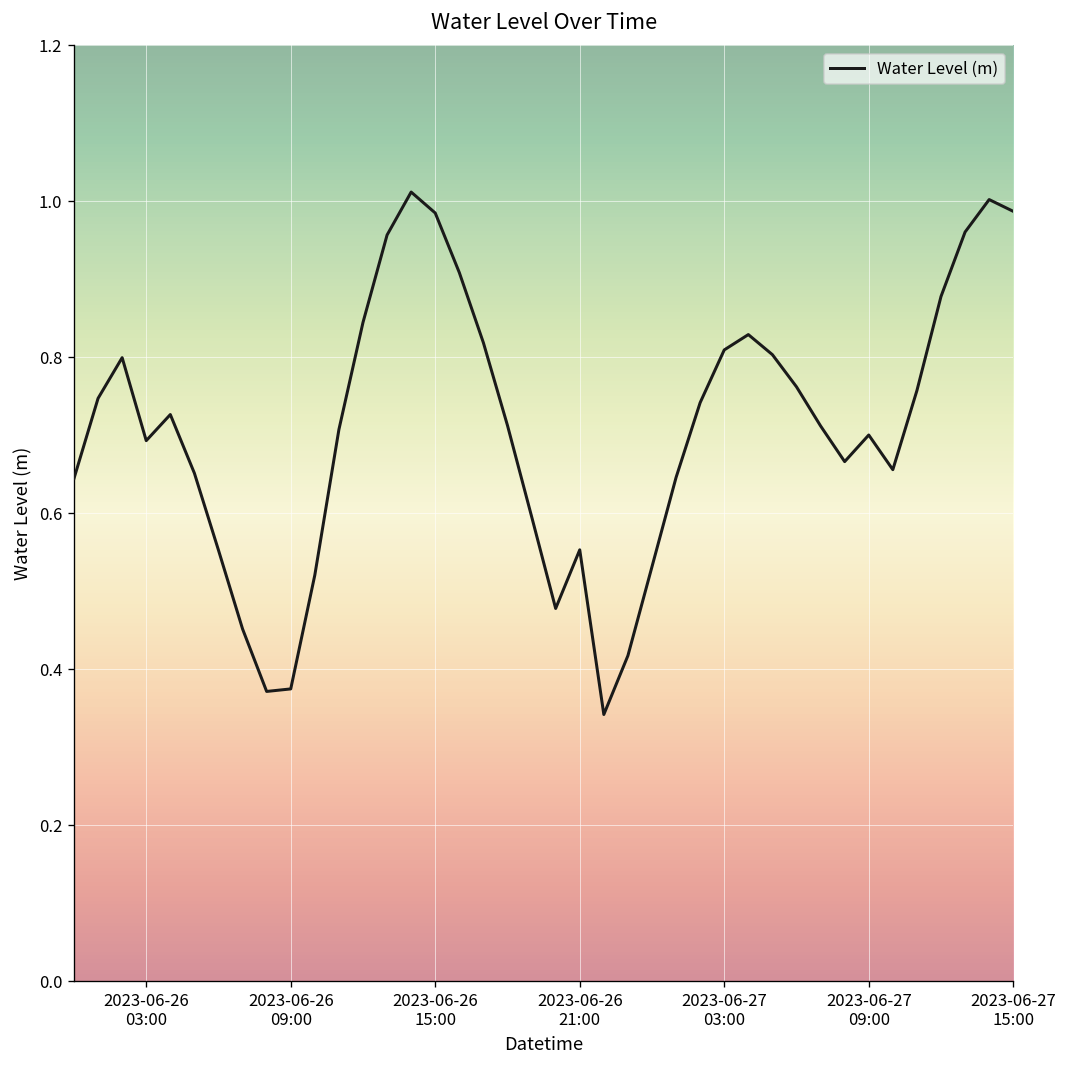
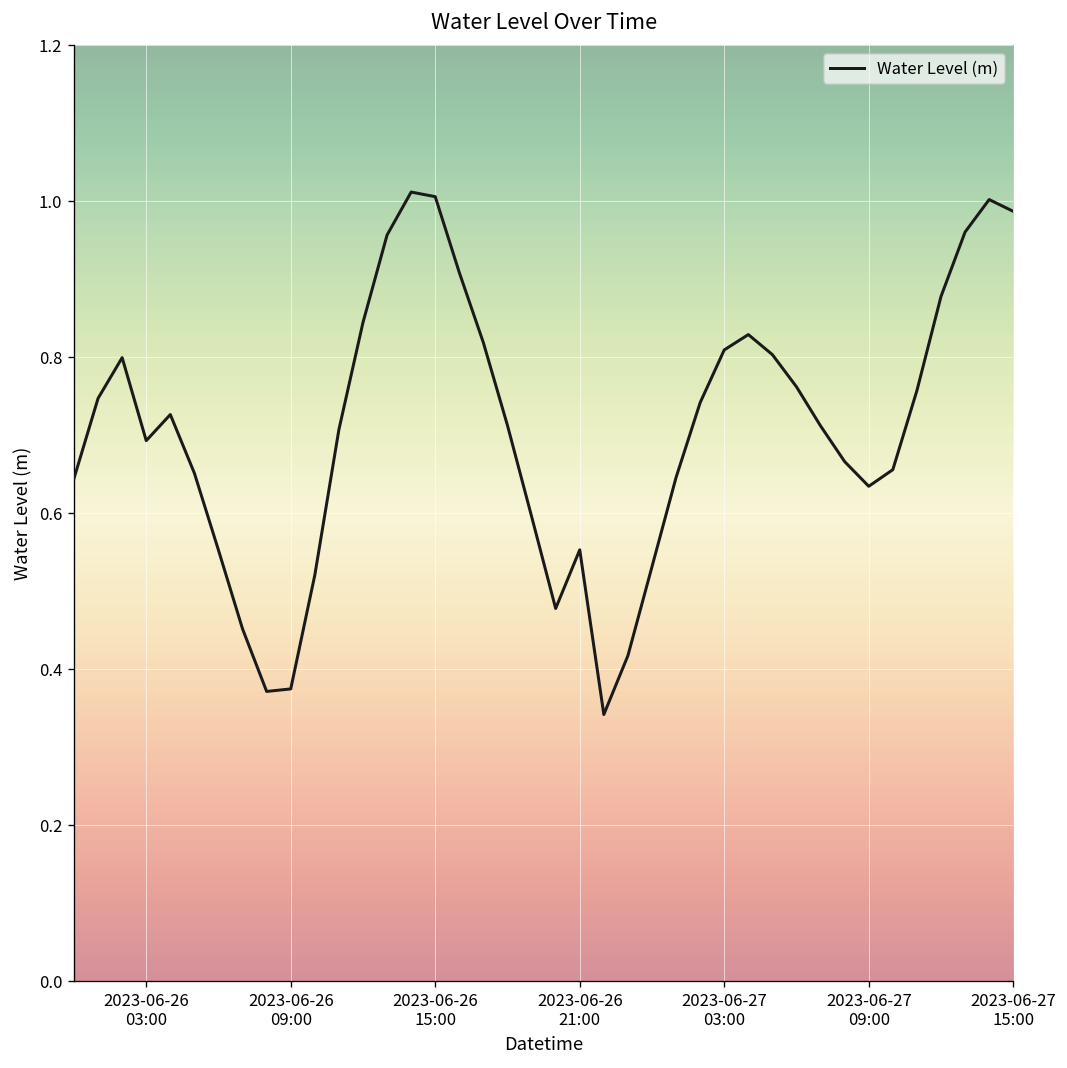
2023-06-26 15:00: 0.99 -> 1.01
2023-06-27 09:00: 0.70 -> 0.63
